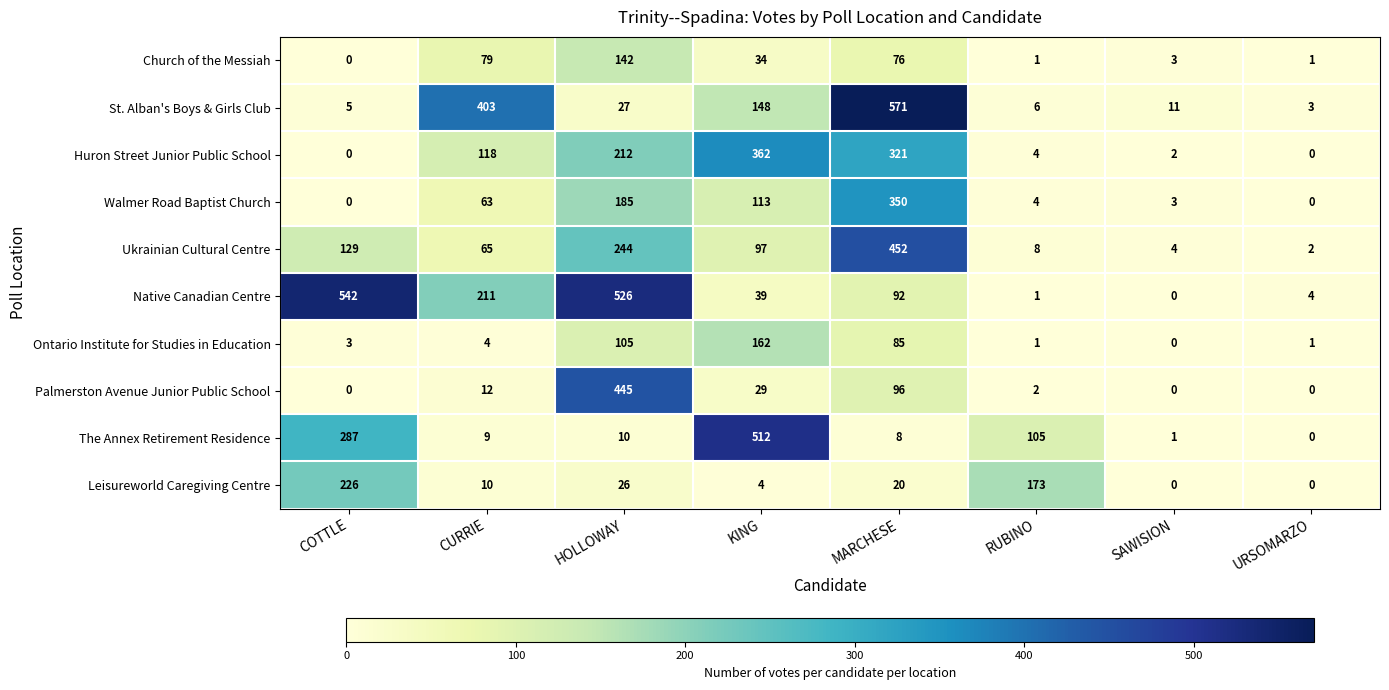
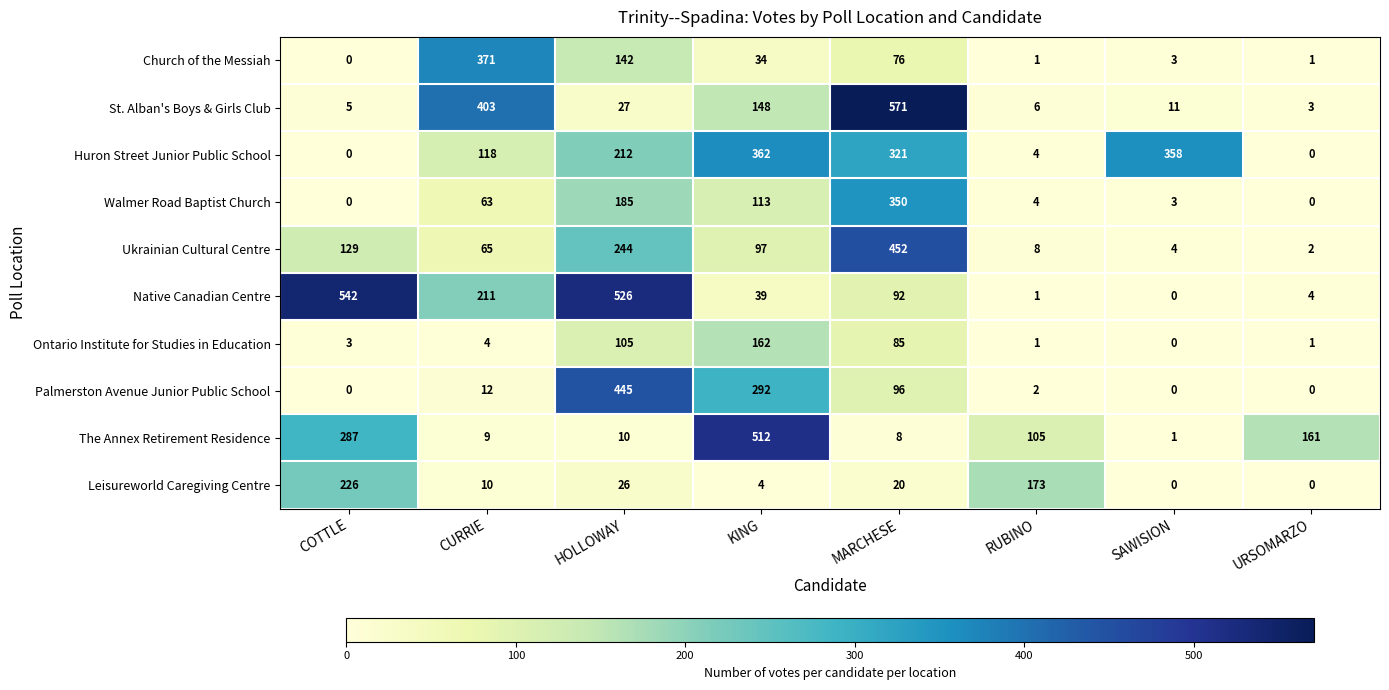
Church of the Messiah, CURRIE: 79 -> 371
Huron Street Junior Public School, SAWISION: 2 -> 358
Palmerston Avenue Junior Public School, KING: 29 -> 292
The Annex Retirement Residence, URSOMARZO: 0 -> 161
